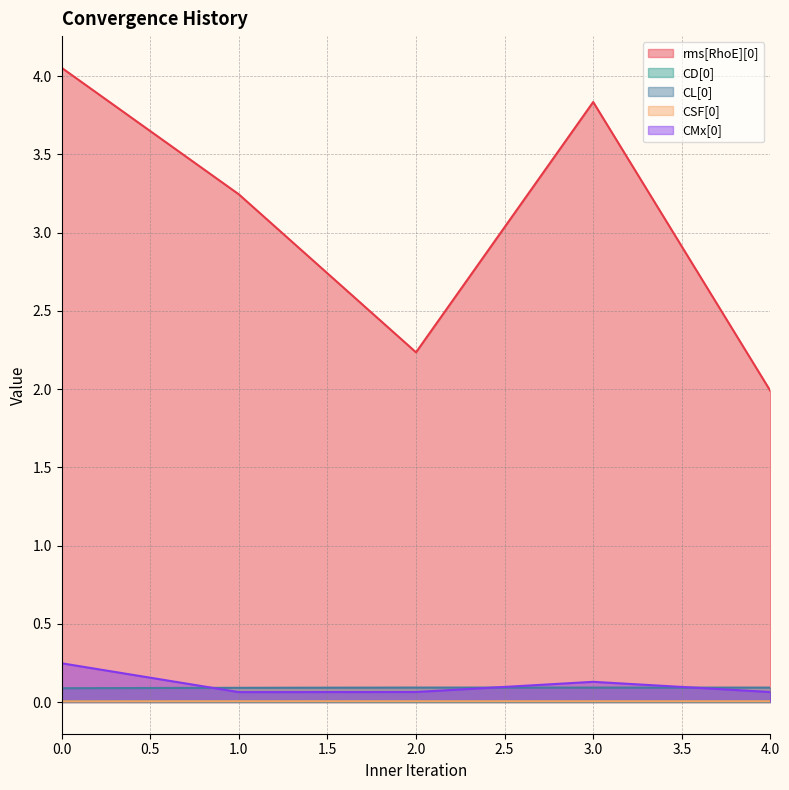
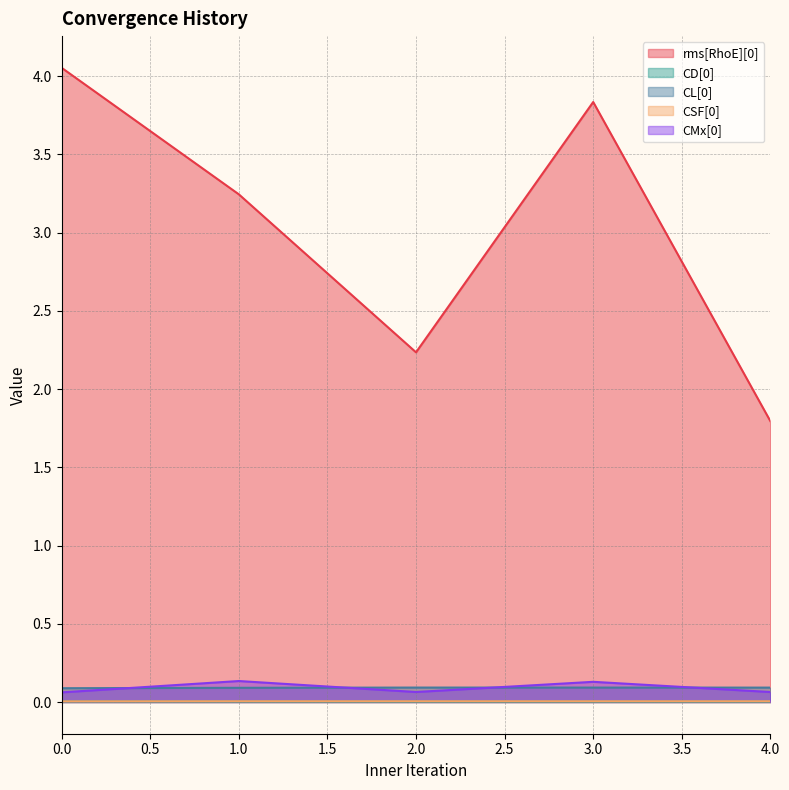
CMx[0], 0.0: 0.25 -> 0.06
CMx[0], 1.0: 0.06 -> 0.13
rms[RhoE][0], 4.0: 1.99 -> 1.79
